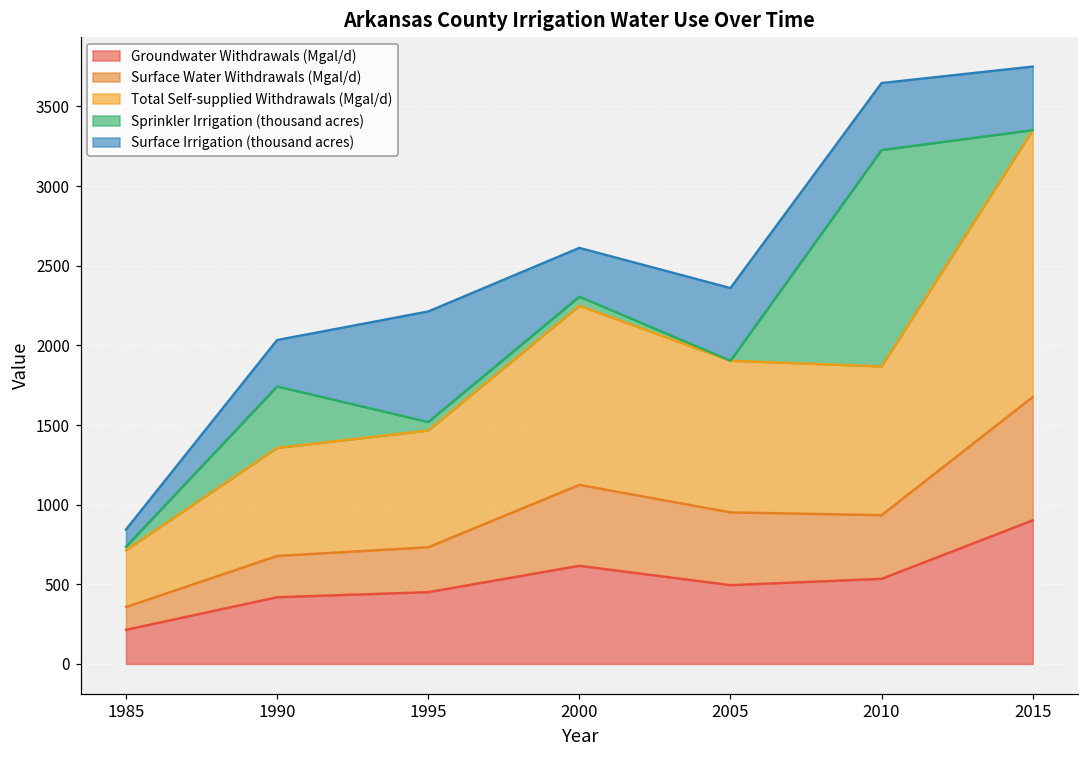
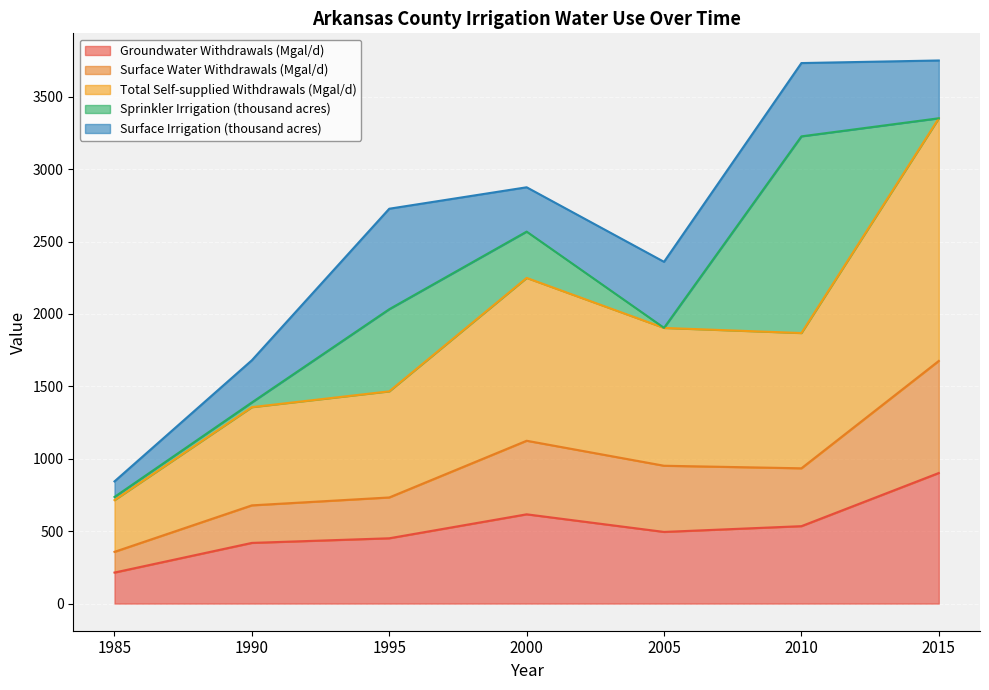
Sprinkler Irrigation (thousand acres), 1990: 390 -> 30
Sprinkler Irrigation (thousand acres), 1995: 50 -> 570
Sprinkler Irrigation (thousand acres), 2000: 60 -> 320
Surface Irrigation (thousand acres), 2010: 420 -> 510
